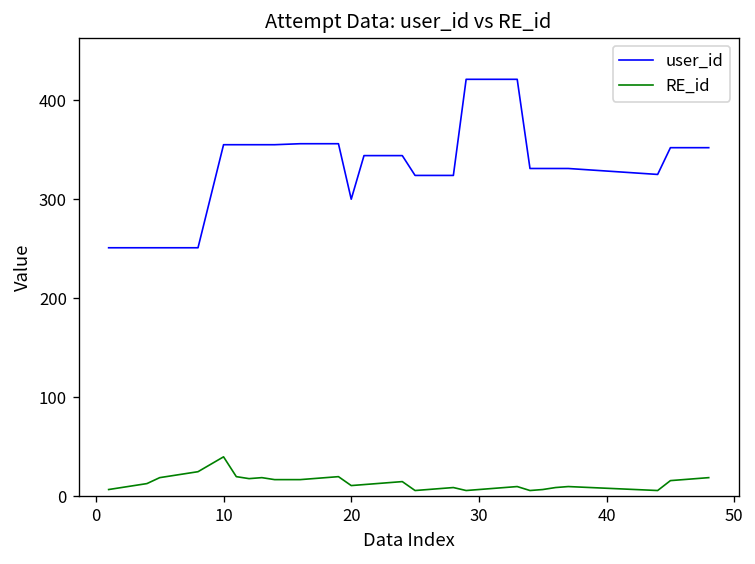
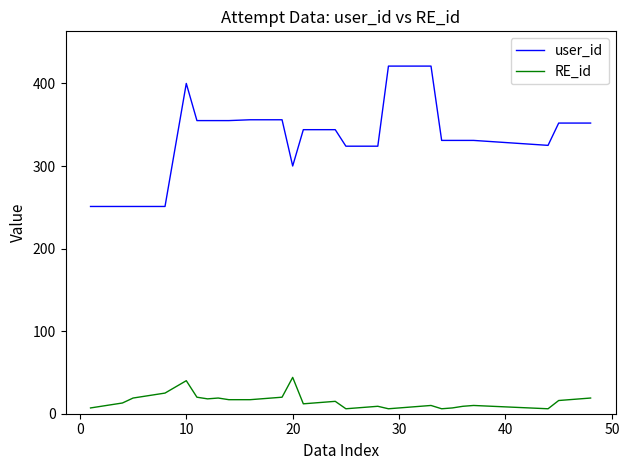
user_id, 10: 360 -> 400
RE_id, 20: 10 -> 40
